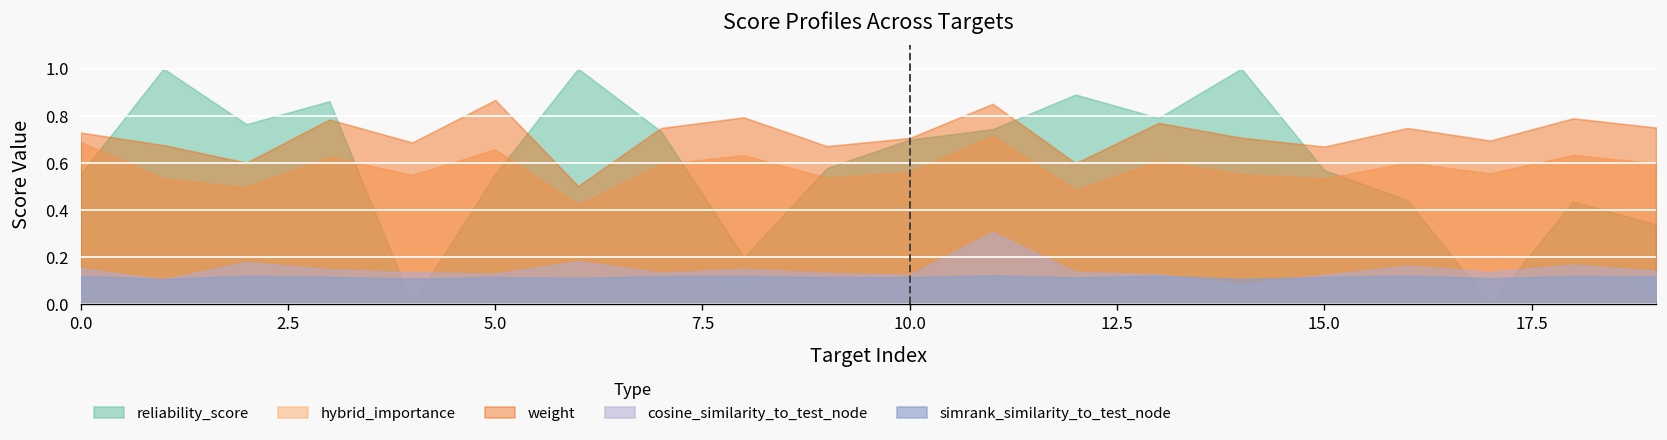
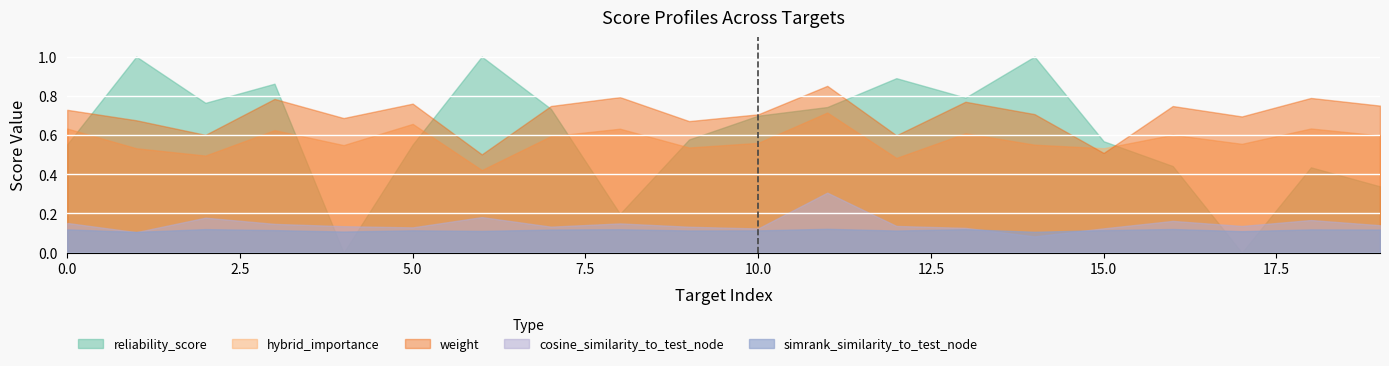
hybrid_importance, 0.0: 0.69 -> 0.63
weight, 5.0: 0.87 -> 0.76
weight, 15.0: 0.67 -> 0.51
